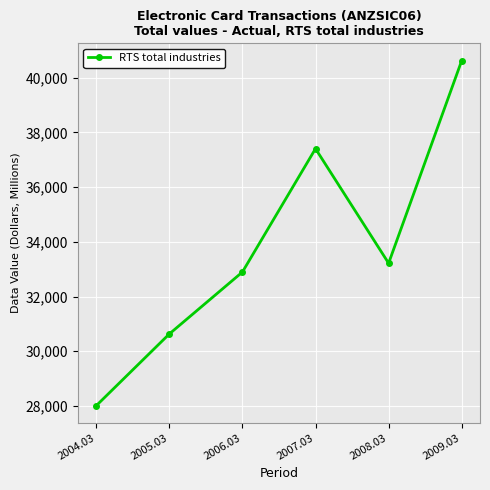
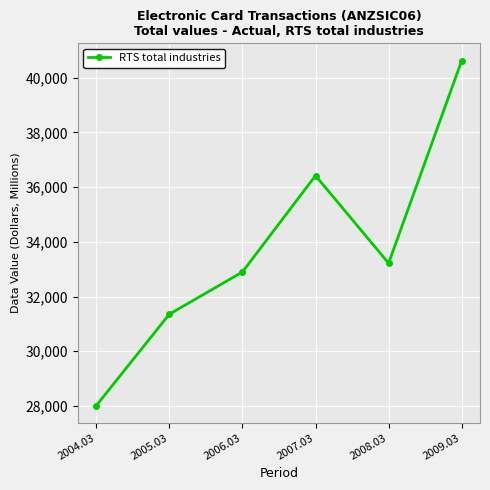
2005.03: 30,600 -> 31,400
2007.03: 37,400 -> 36,400
